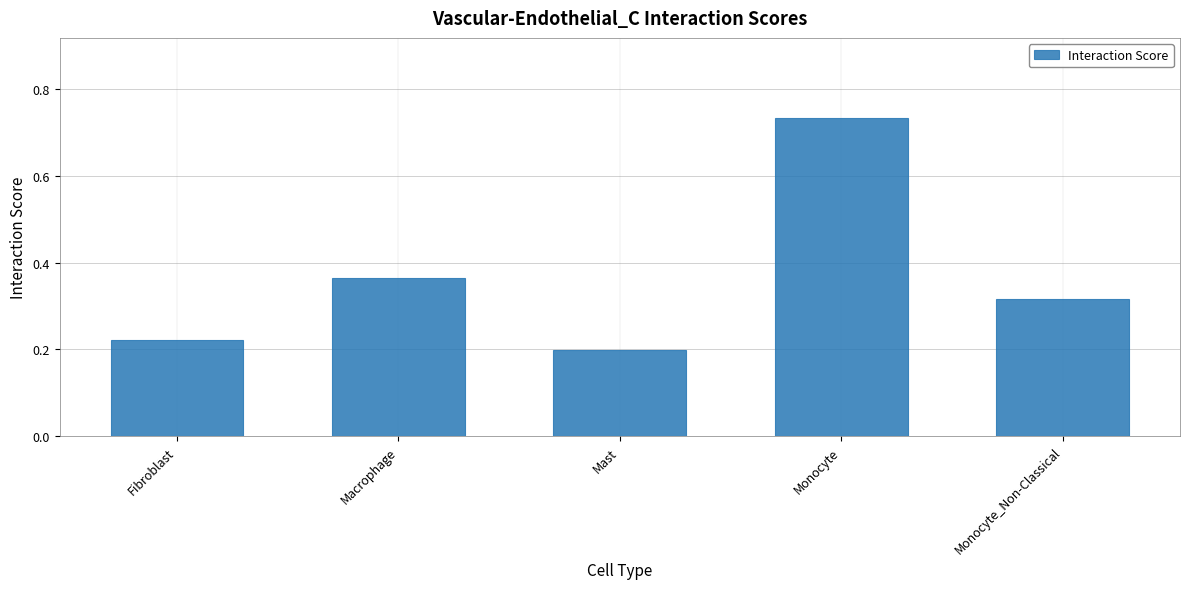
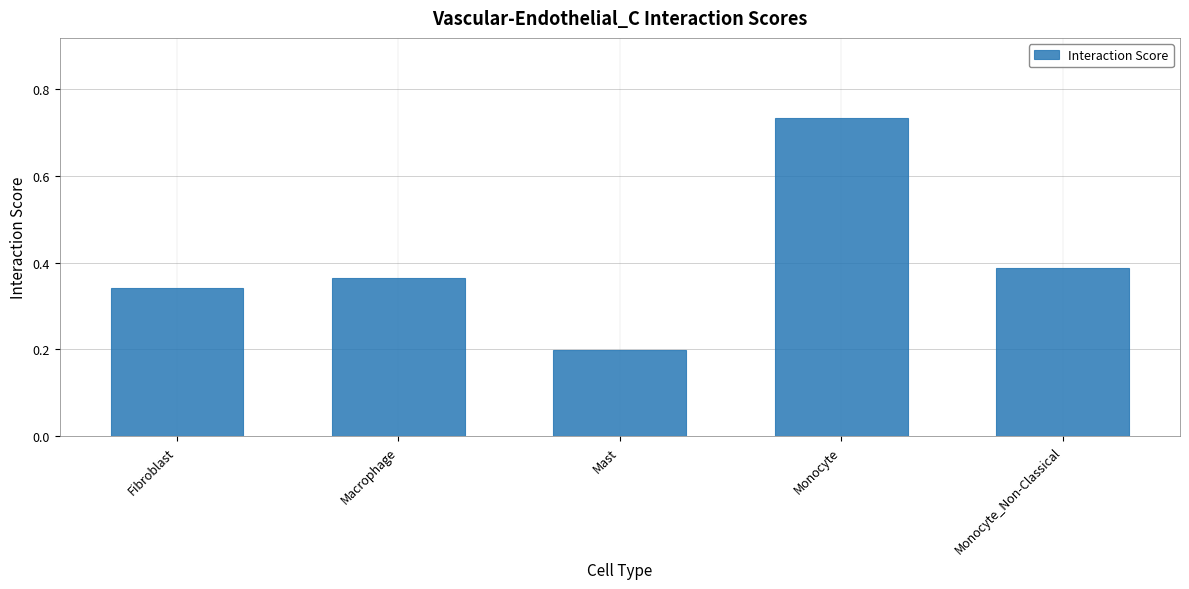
Fibroblast: 0.22 -> 0.34
Monocyte_Non-Classical: 0.32 -> 0.39
